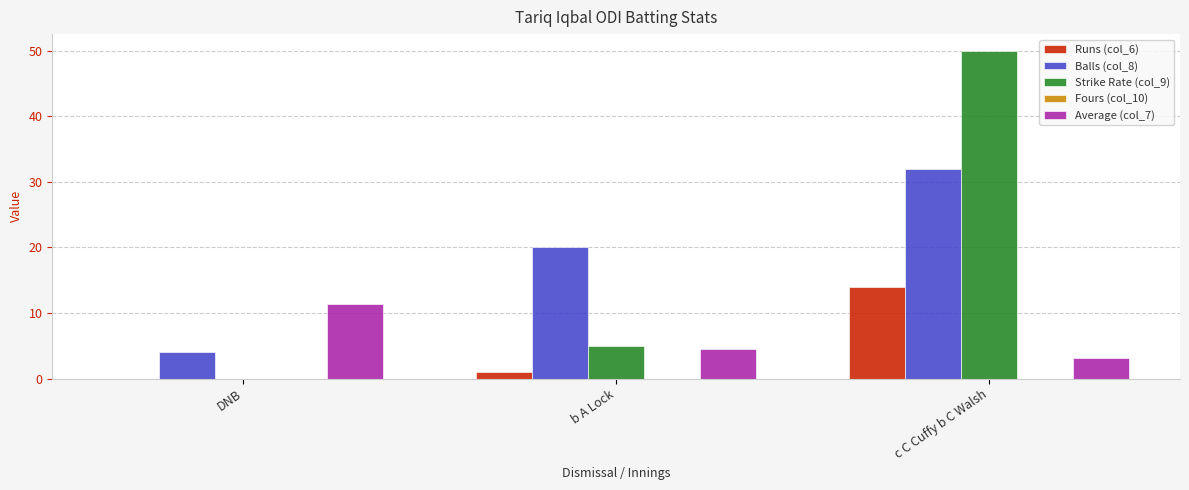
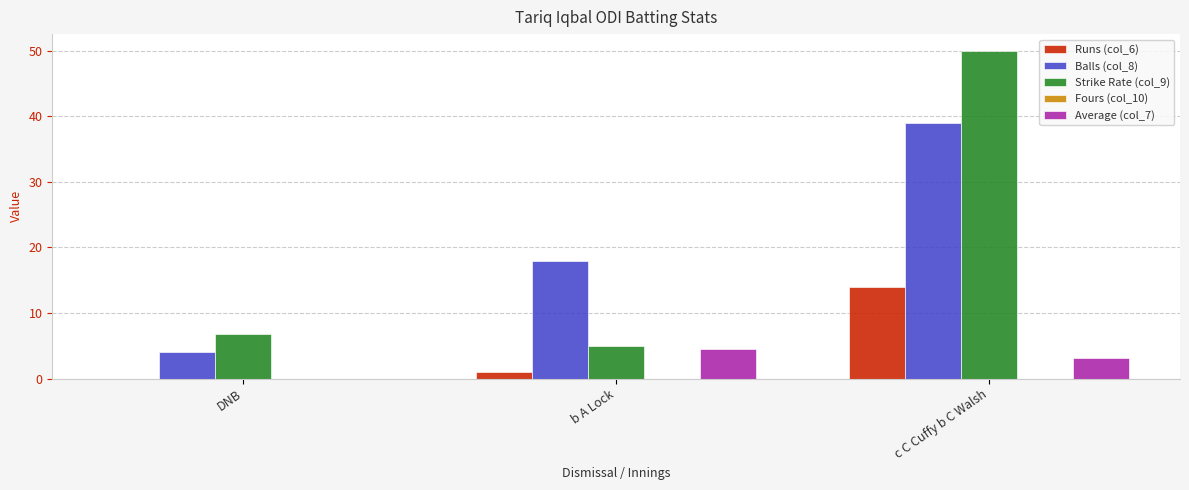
Strike Rate (col_9), DNB: 0 -> 7
Average (col_7), DNB: 11 -> 0
Balls (col_8), b A Lock: 20 -> 18
Balls (col_8), c C Cuffy b C Walsh: 32 -> 39
